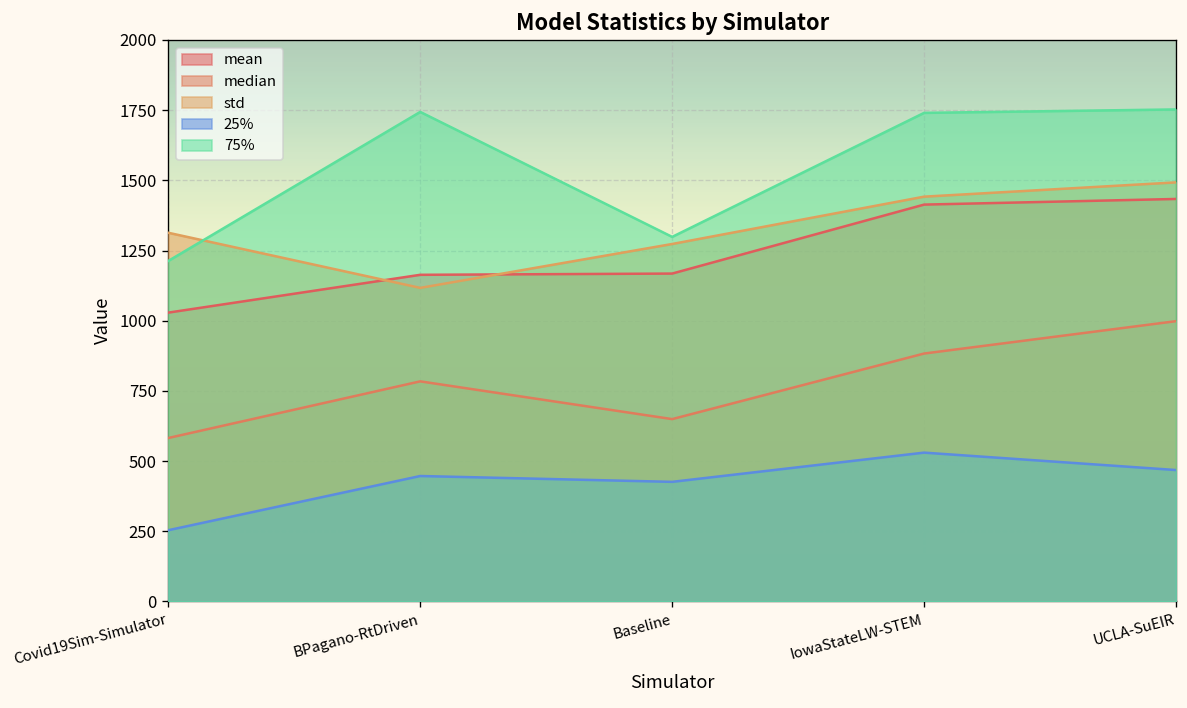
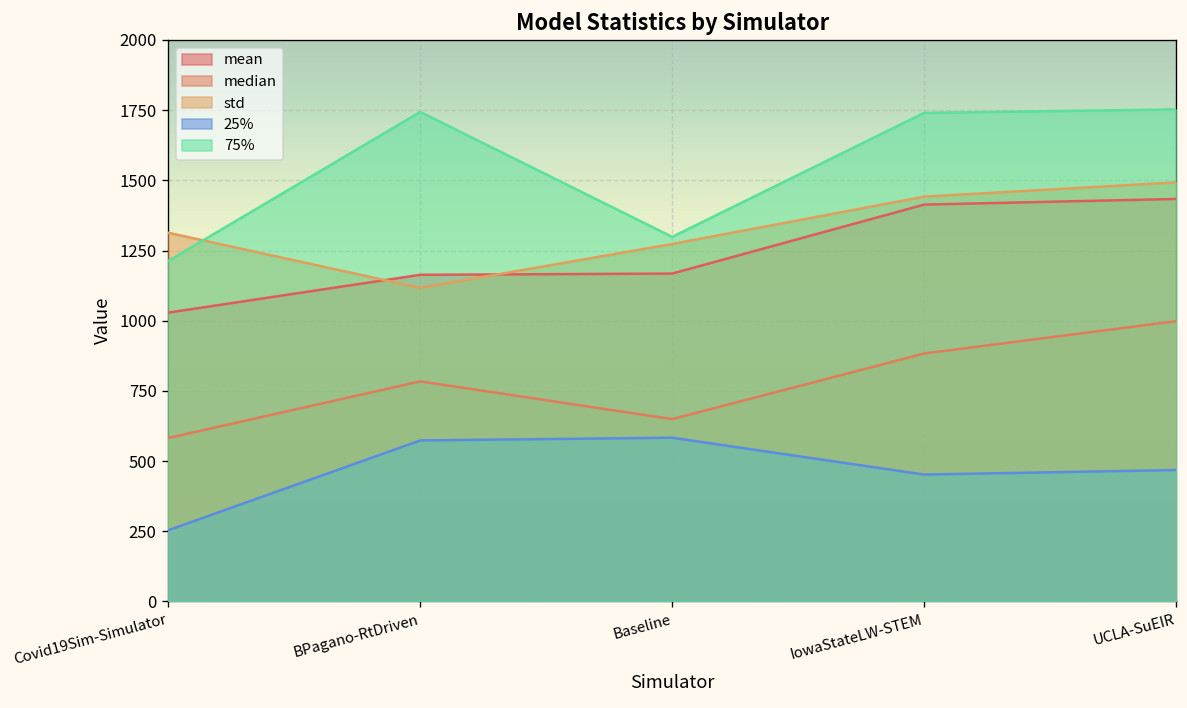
25%, BPagano-RtDriven: 450 -> 570
25%, Baseline: 430 -> 580
25%, IowaStateLW-STEM: 530 -> 450
